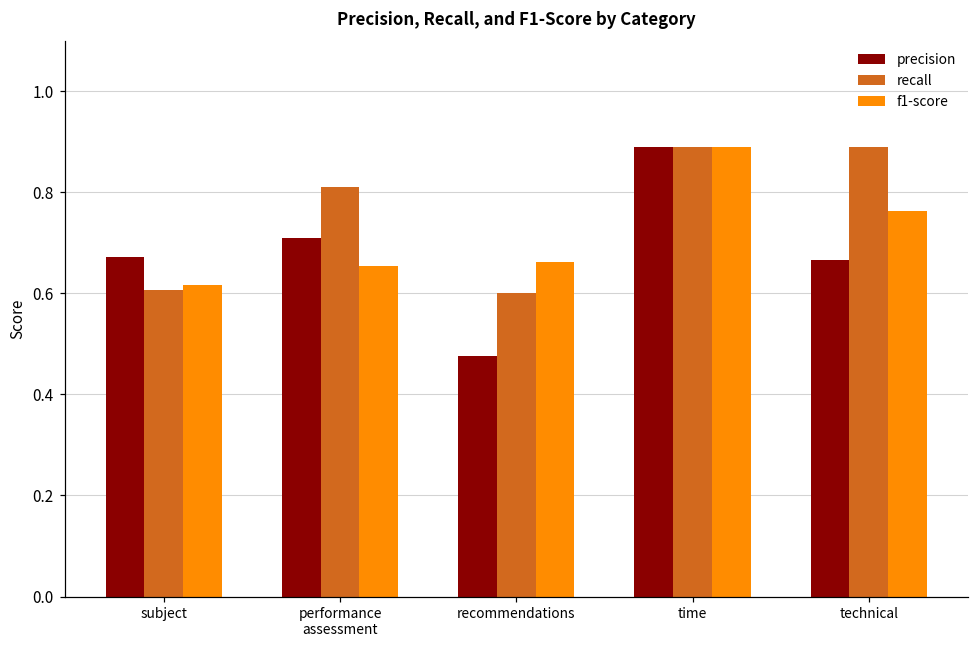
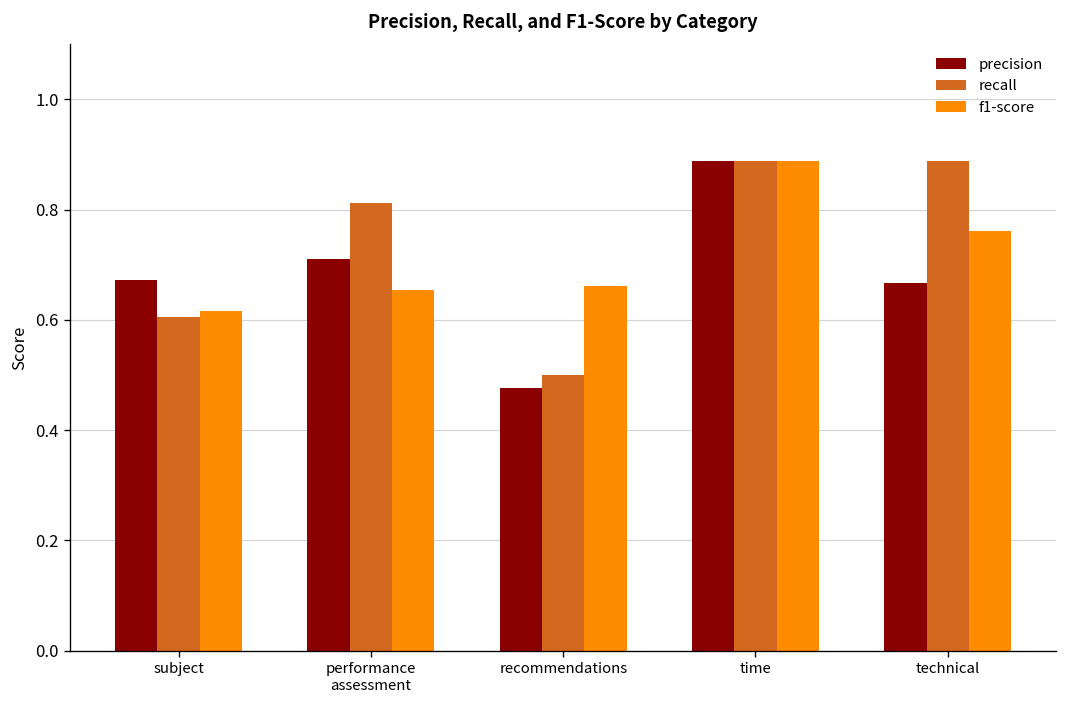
recall, recommendations: 0.6 -> 0.5
